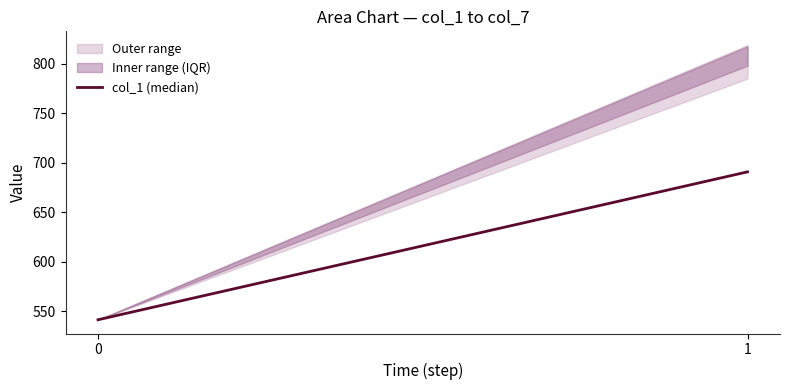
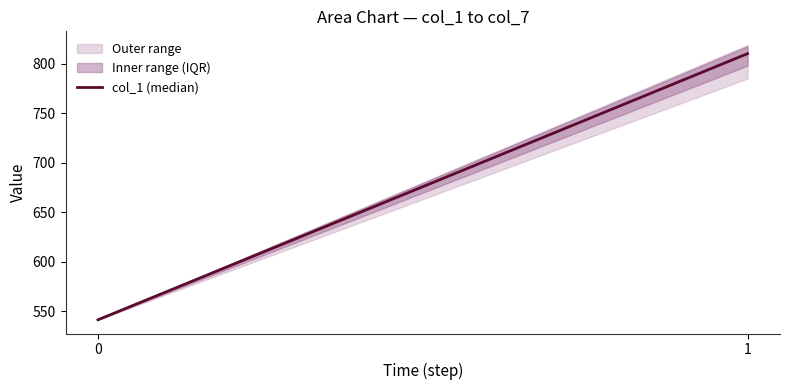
col_1 (median), 1: 690 -> 810
